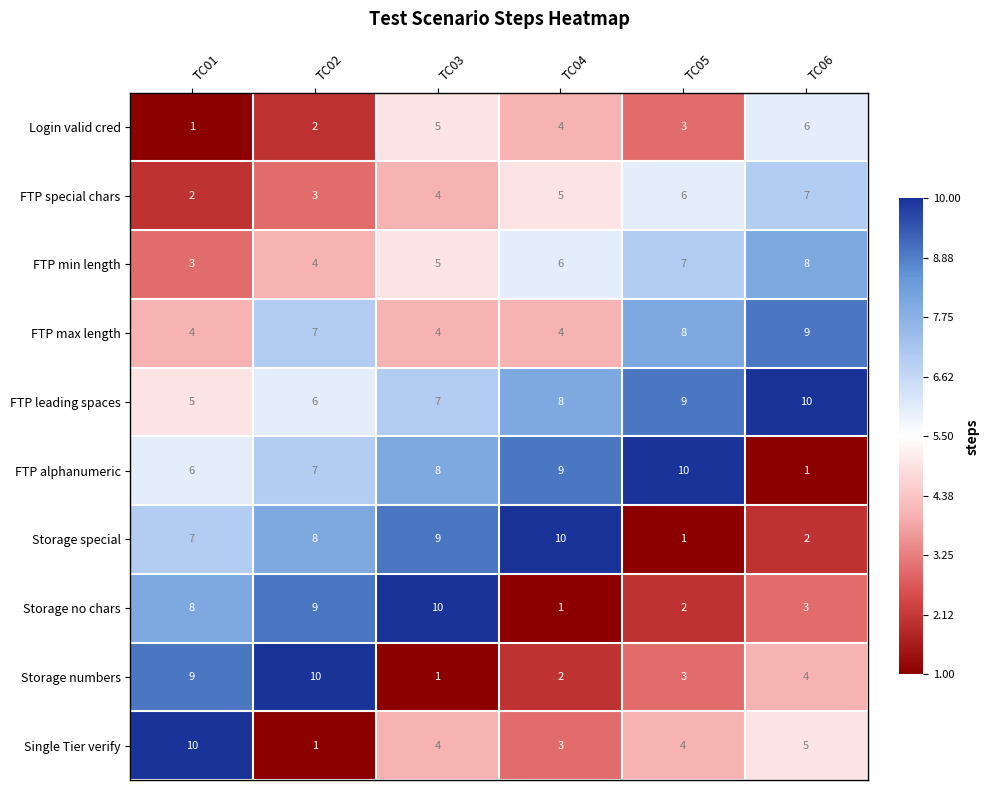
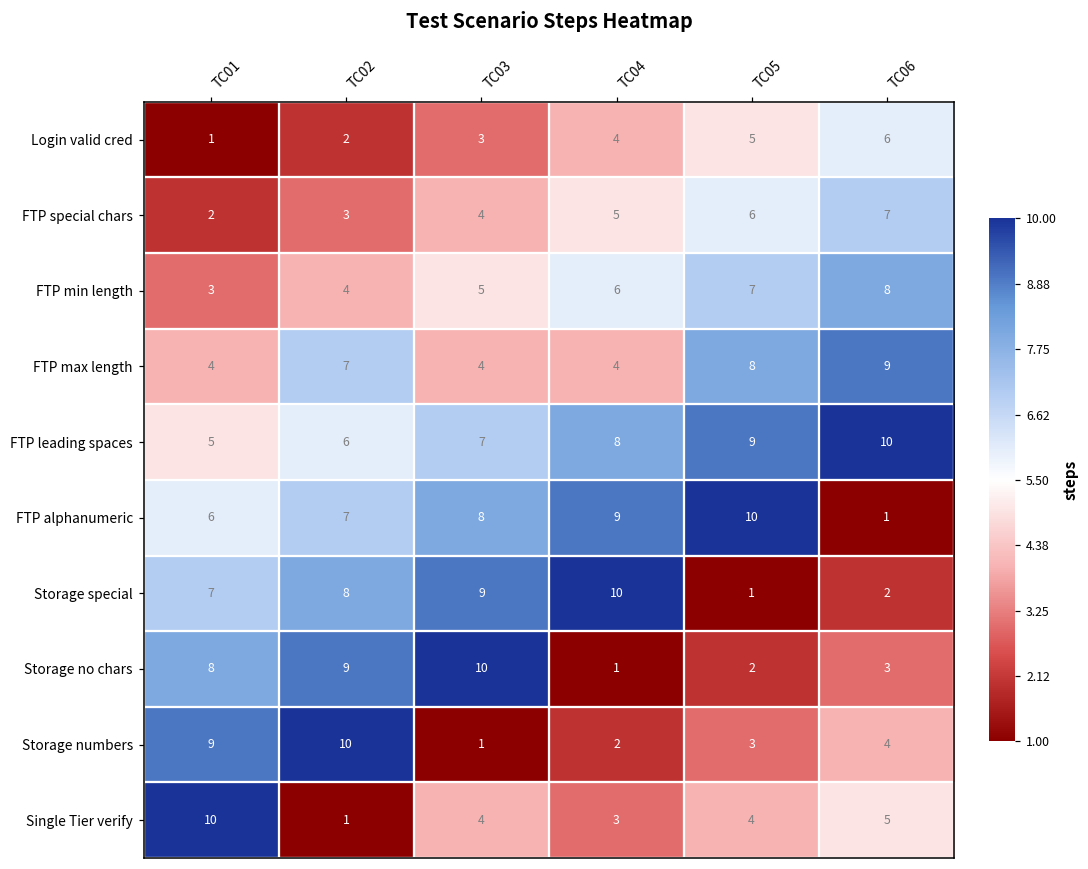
Login valid cred, TC03: 5 -> 3
Login valid cred, TC05: 3 -> 5
